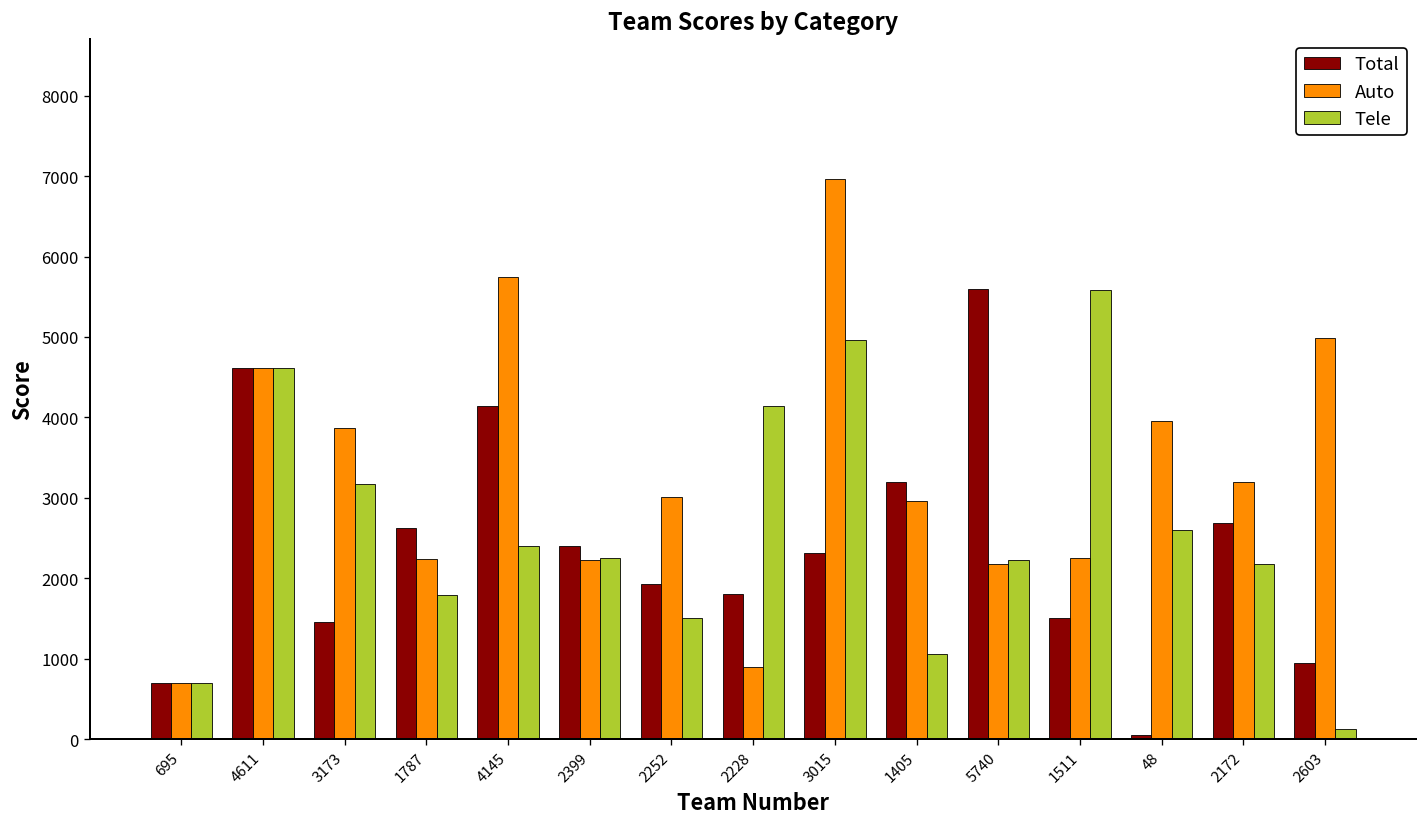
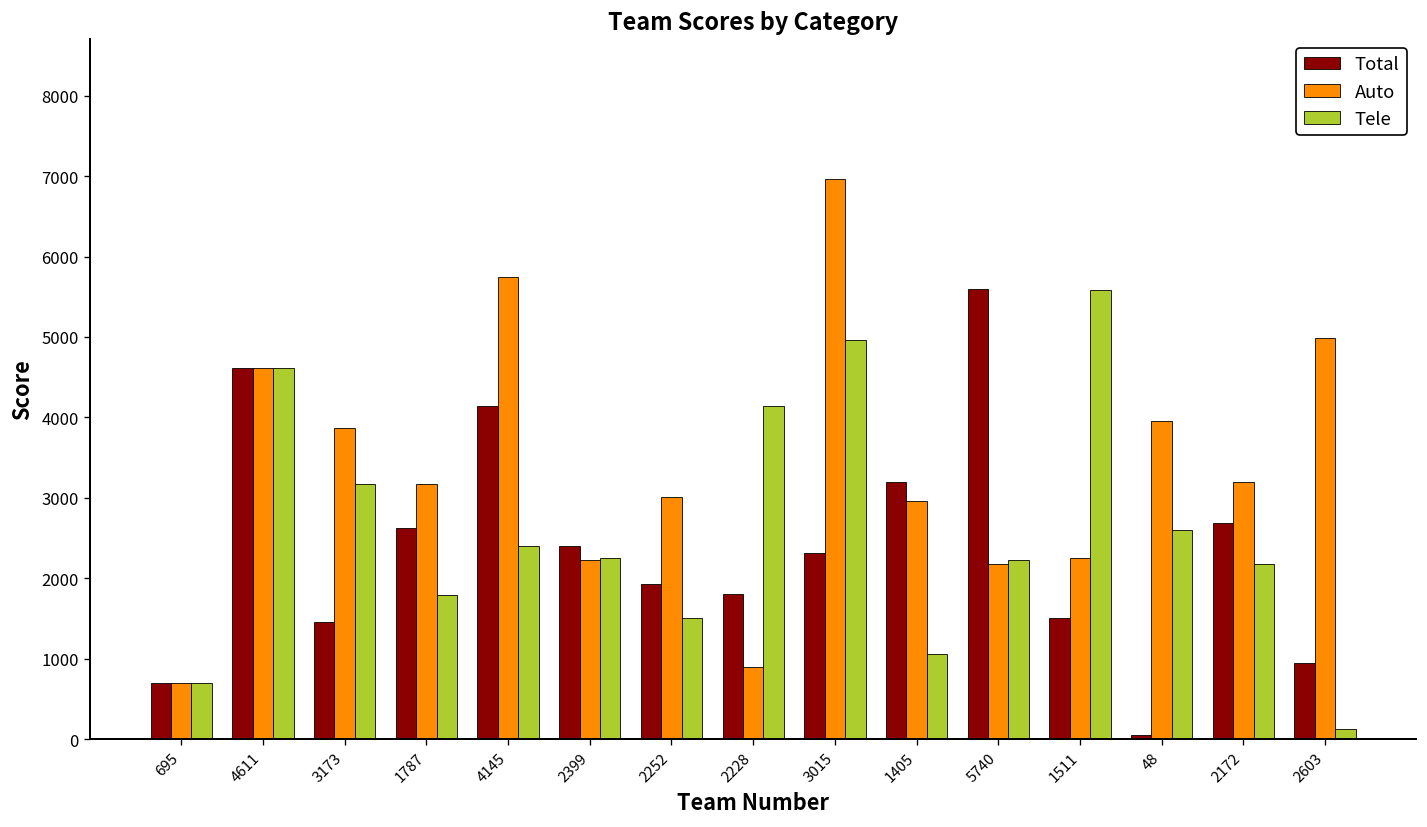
Auto, 1787: 2200 -> 3200
